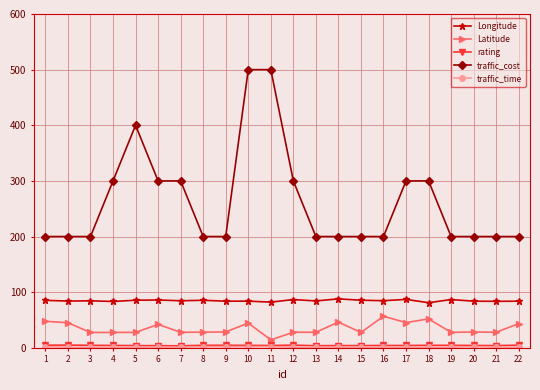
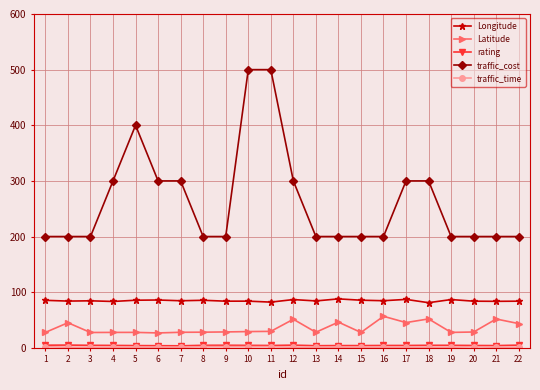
Latitude, 1: 50 -> 30
Latitude, 6: 40 -> 30
Latitude, 10: 40 -> 30
Latitude, 11: 10 -> 30
Latitude, 12: 30 -> 50
Latitude, 21: 30 -> 50
